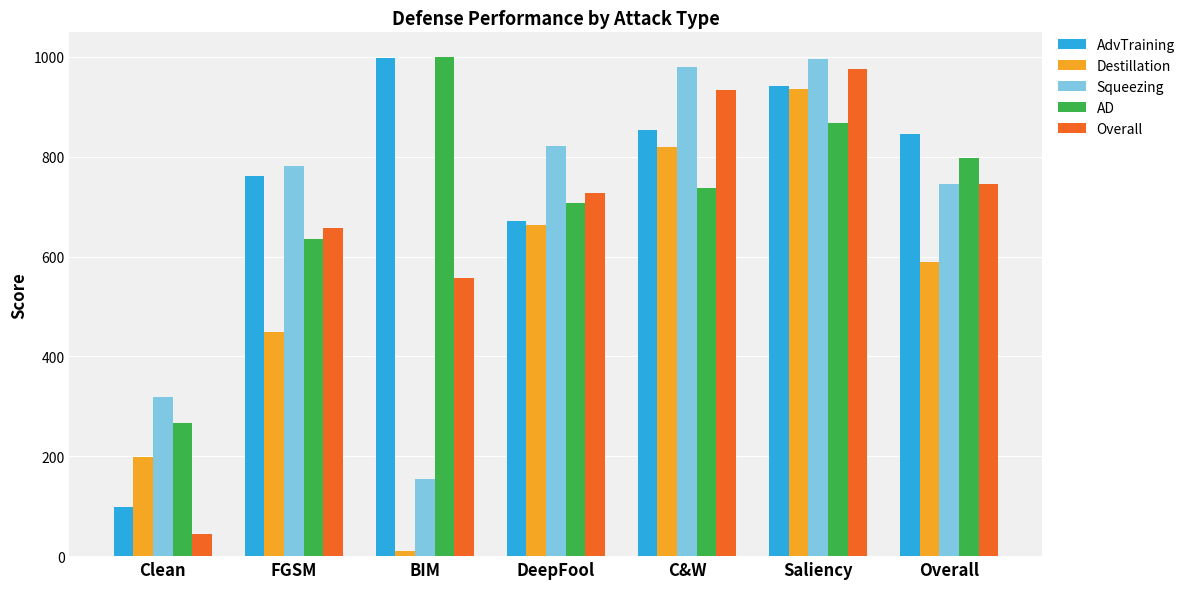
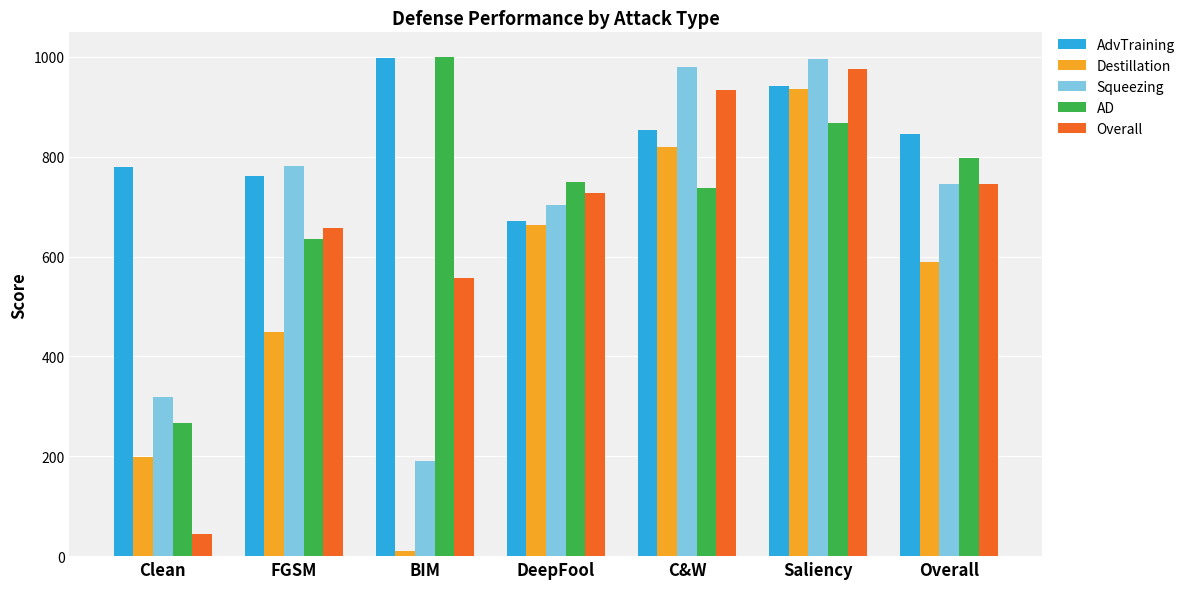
AdvTraining, Clean: 100 -> 780
Squeezing, BIM: 150 -> 190
Squeezing, DeepFool: 820 -> 700
AD, DeepFool: 710 -> 750
